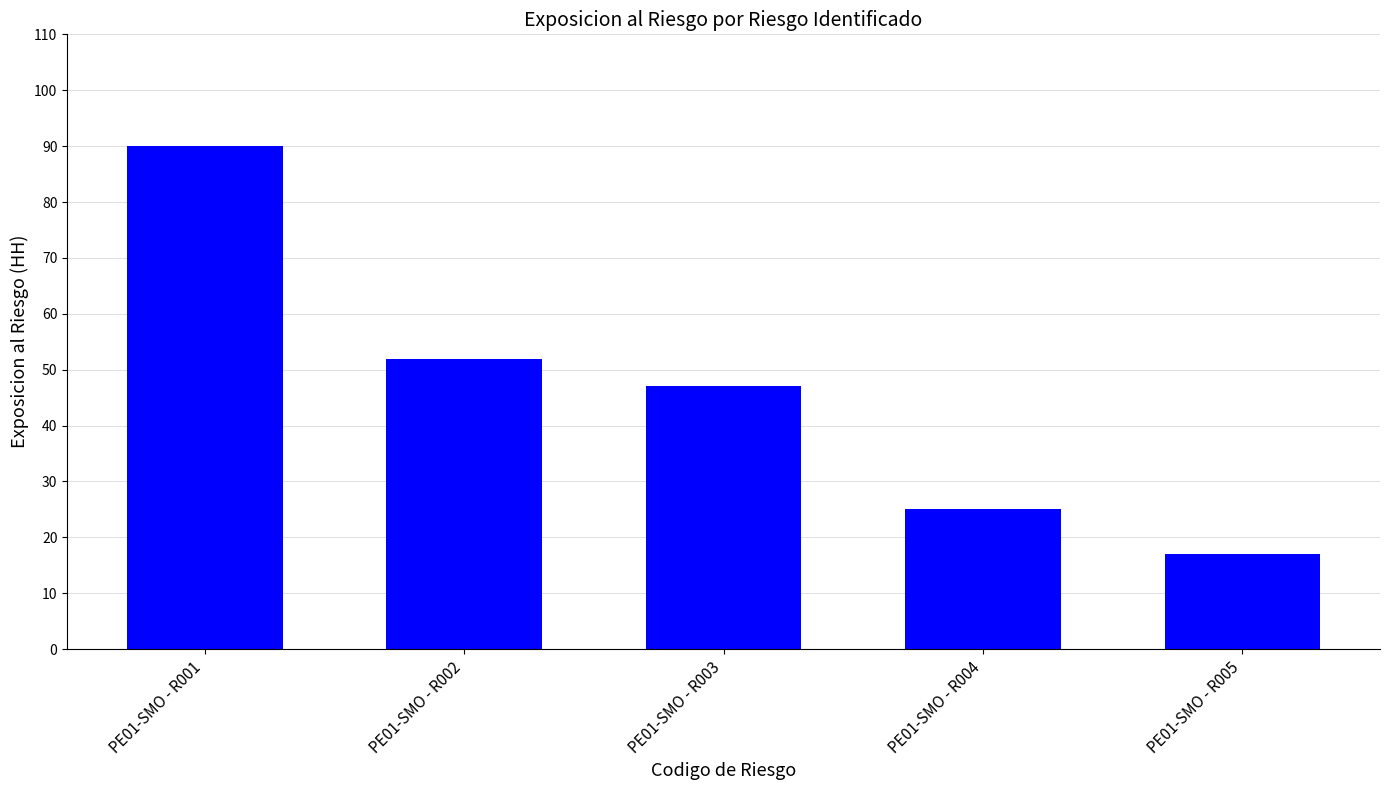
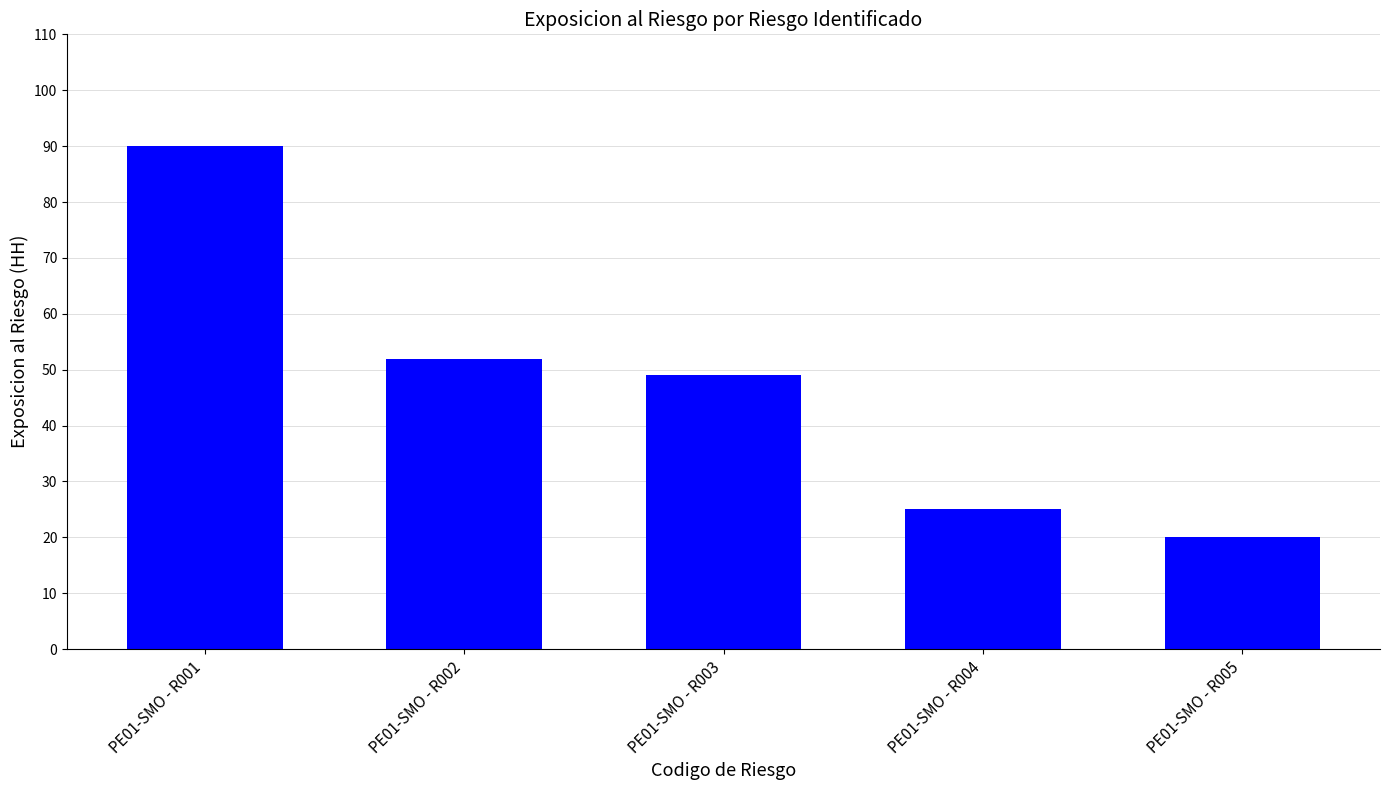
PE01-SMO - R003: 47 -> 49
PE01-SMO - R005: 17 -> 20
